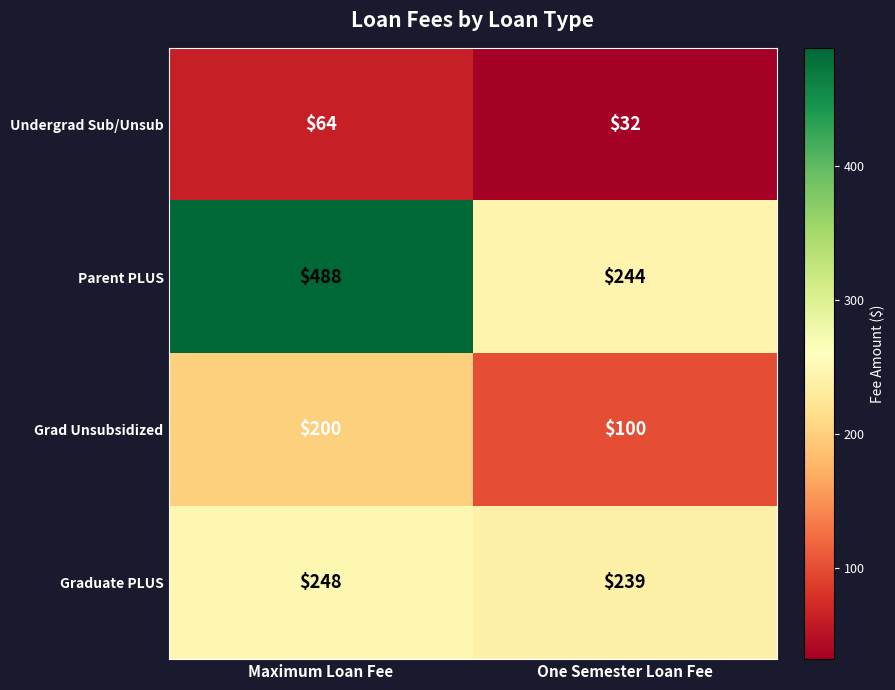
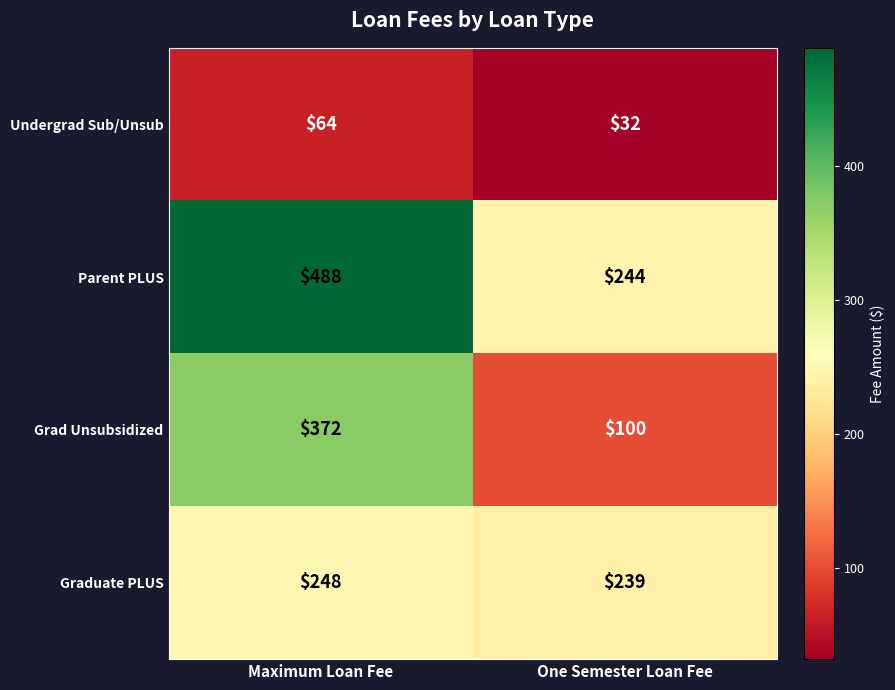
Grad Unsubsidized, Maximum Loan Fee: $200 -> $372
